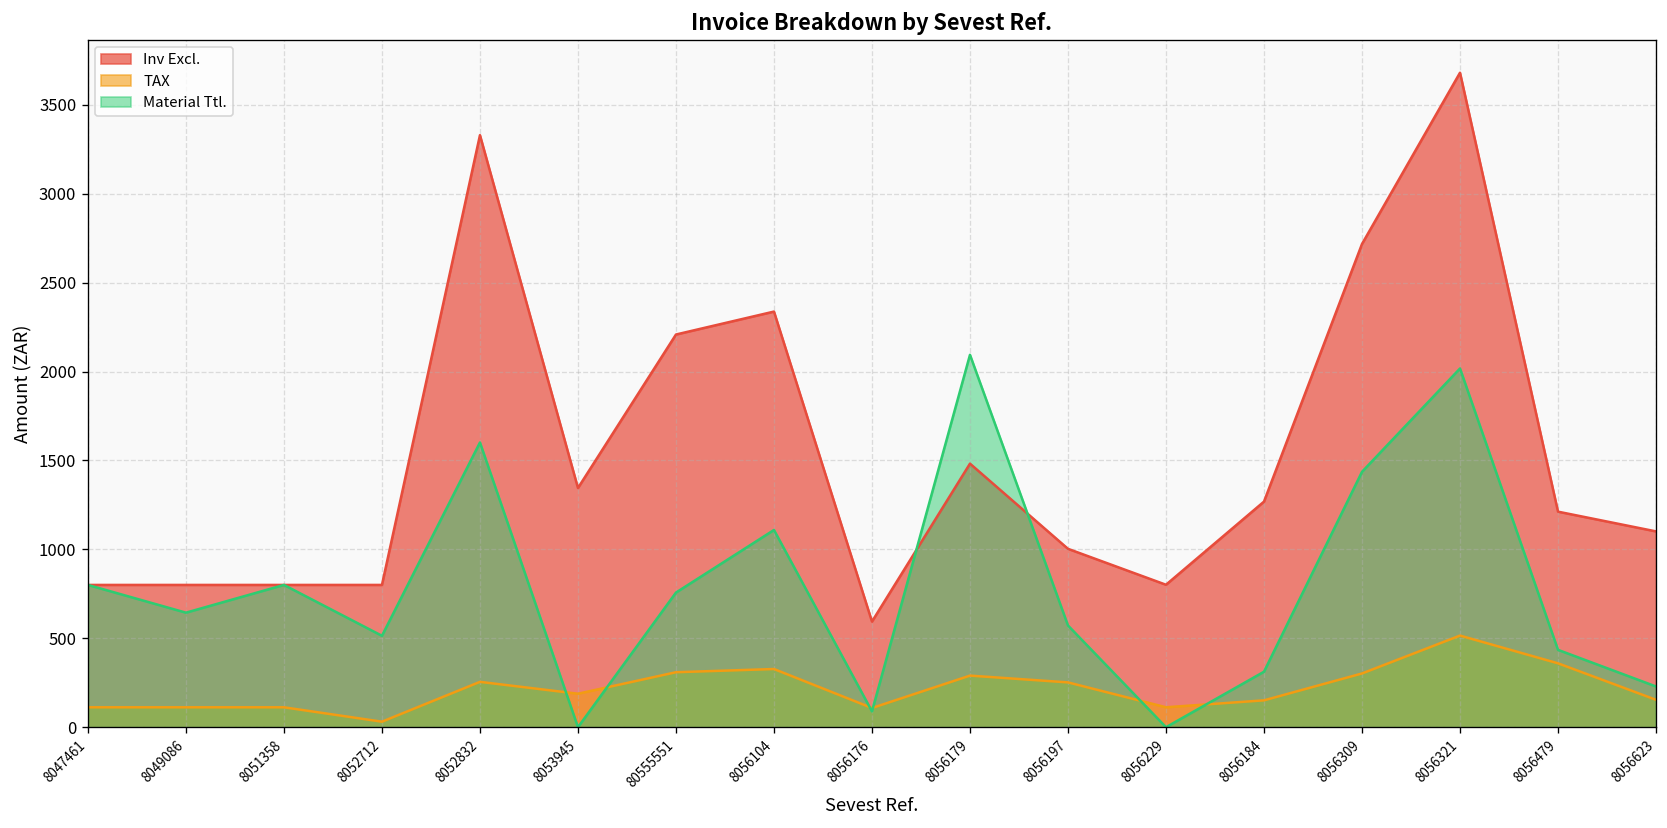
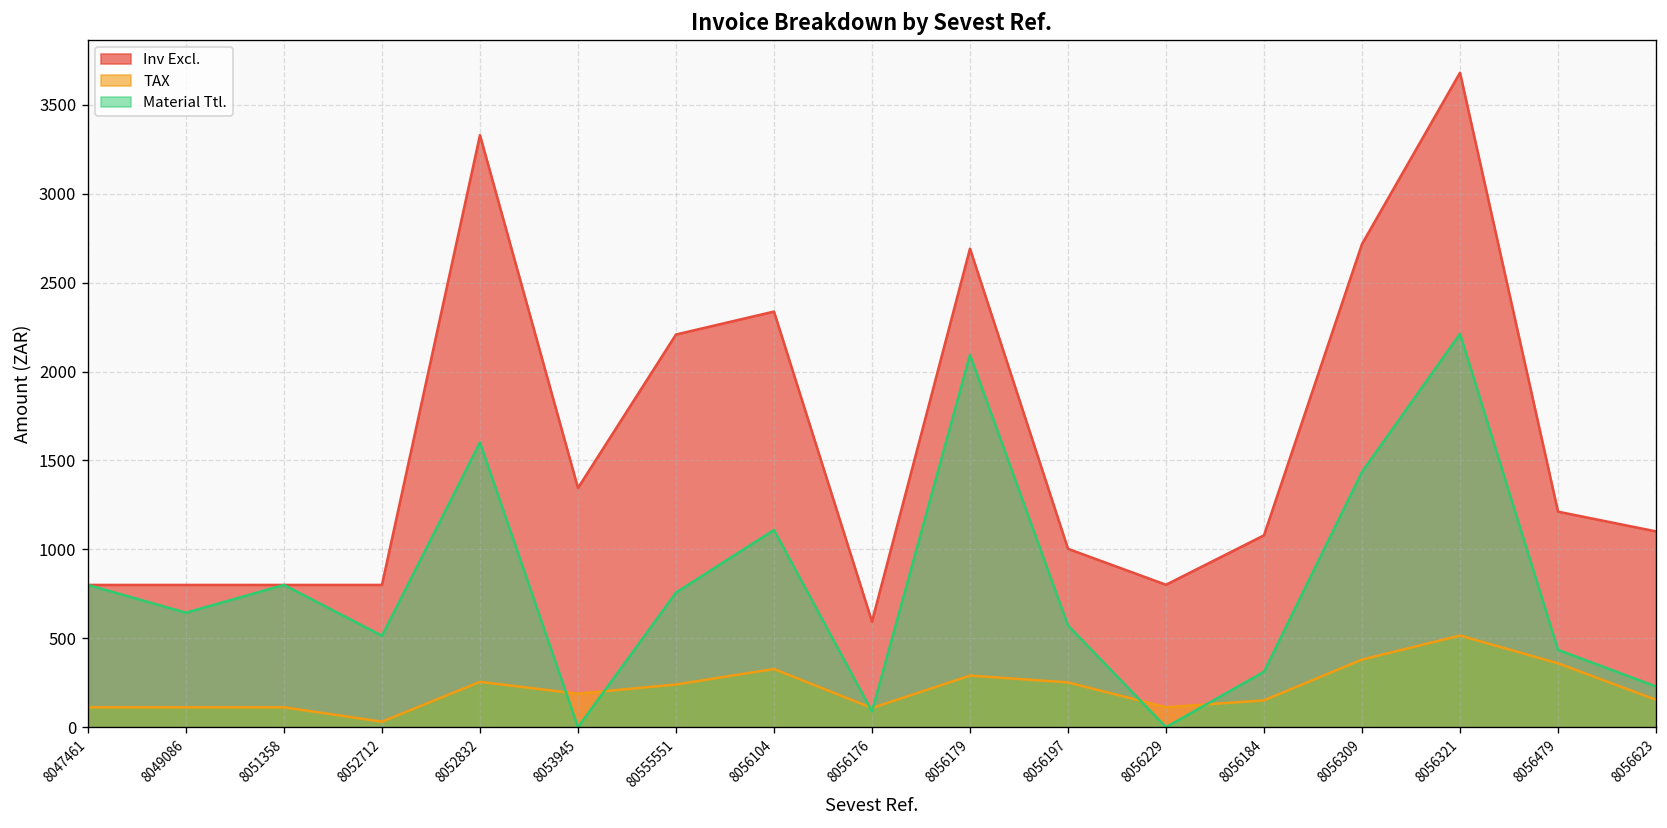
TAX, 80555551: 310 -> 240
Inv Excl., 8056179: 1480 -> 2690
Inv Excl., 8056184: 1270 -> 1080
TAX, 8056309: 300 -> 380
Material Ttl., 8056321: 2020 -> 2210
